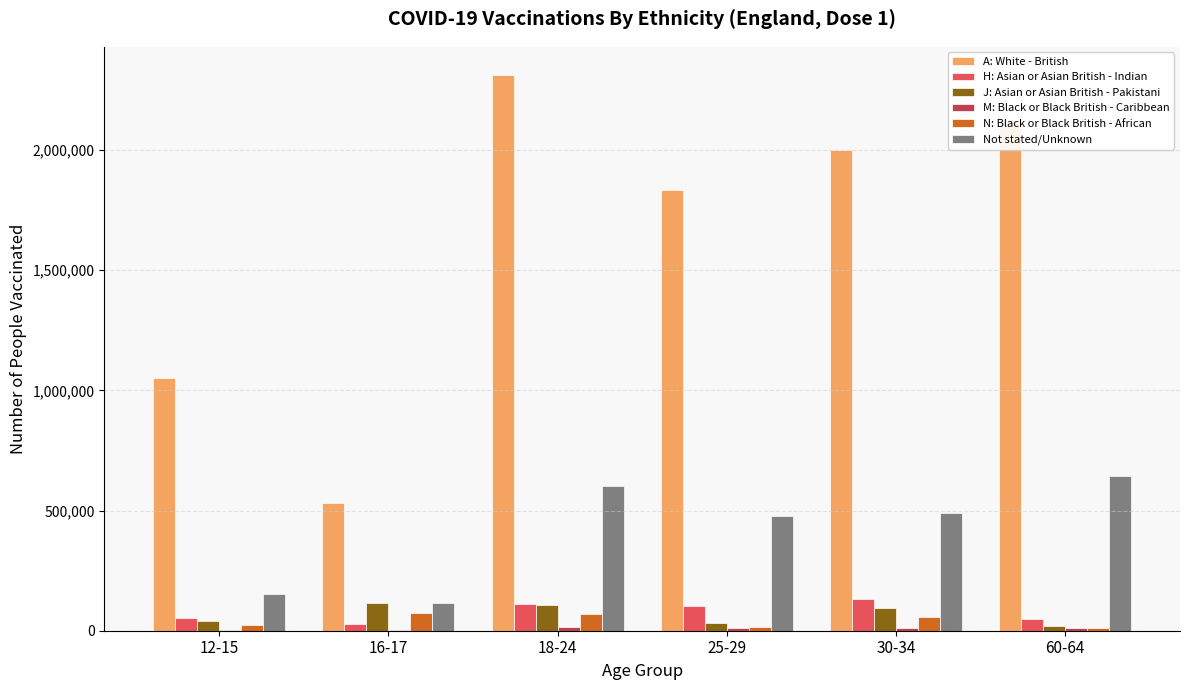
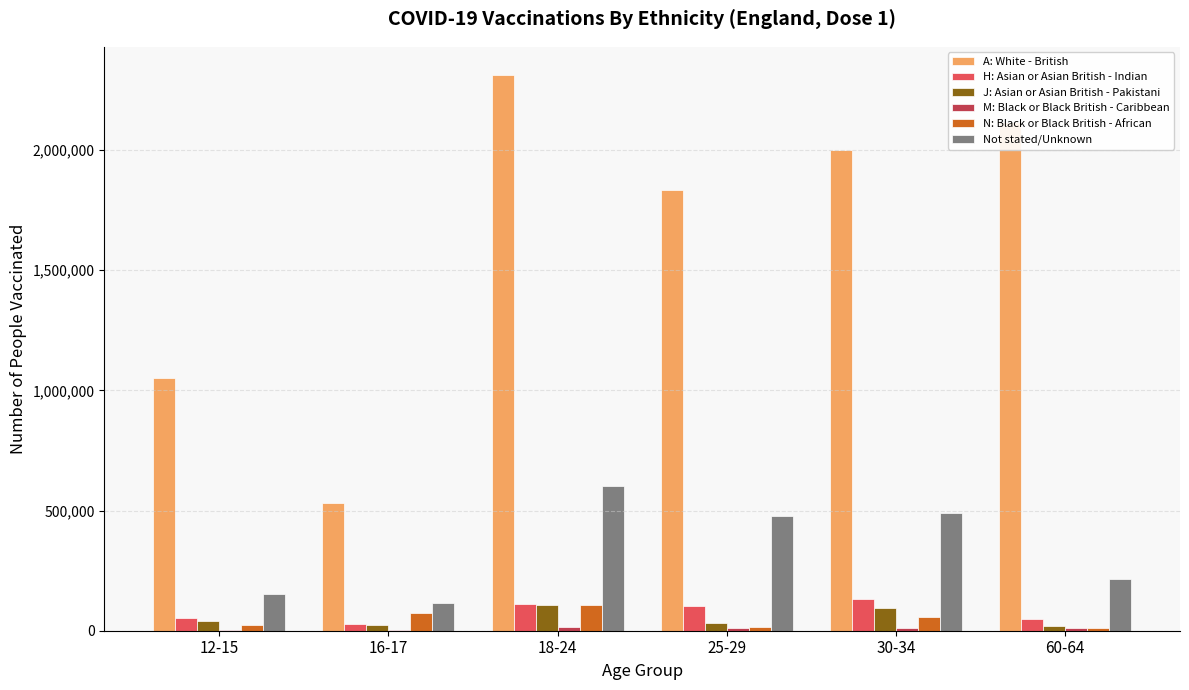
J: Asian or Asian British - Pakistani, 16-17: 120,000 -> 30,000
N: Black or Black British - African, 18-24: 70,000 -> 110,000
Not stated/Unknown, 60-64: 640,000 -> 220,000
